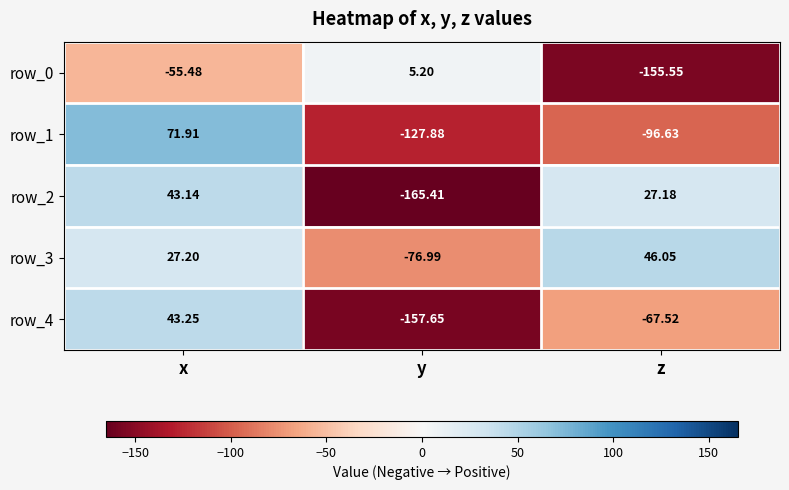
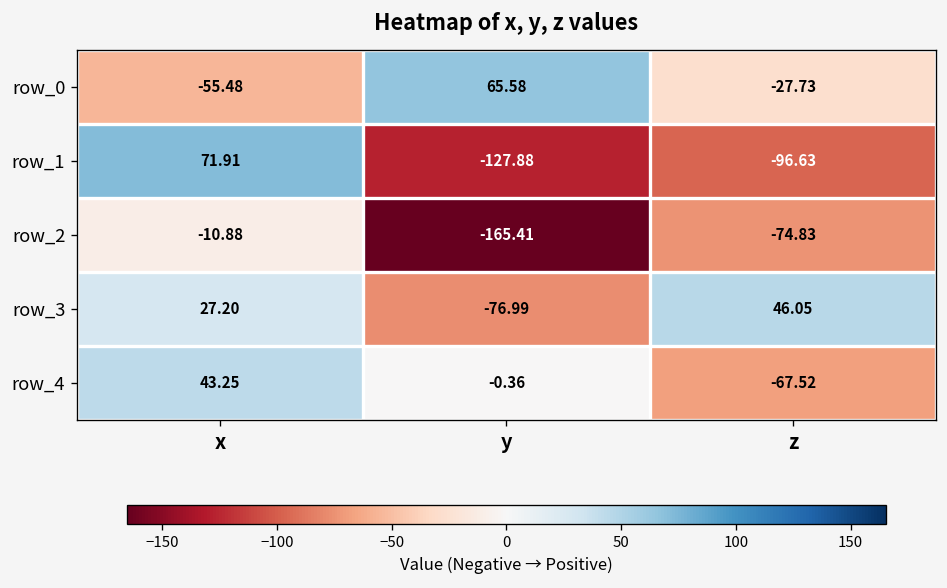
row_0, y: 5.20 -> 65.58
row_0, z: -155.55 -> -27.73
row_2, x: 43.14 -> -10.88
row_2, z: 27.18 -> -74.83
row_4, y: -157.65 -> -0.36
